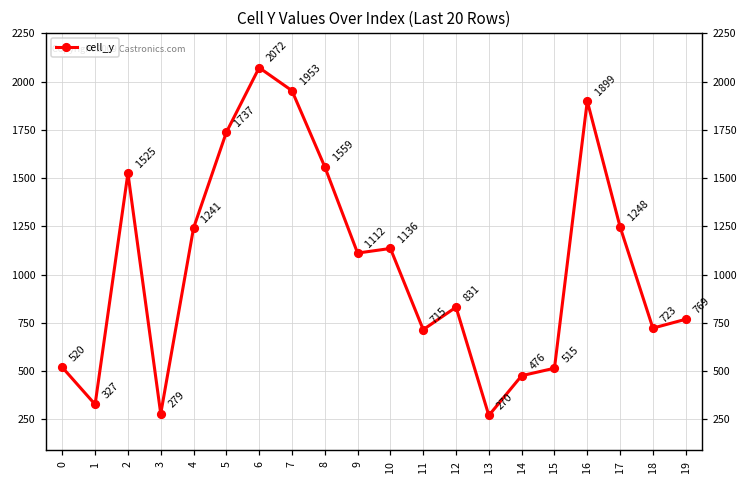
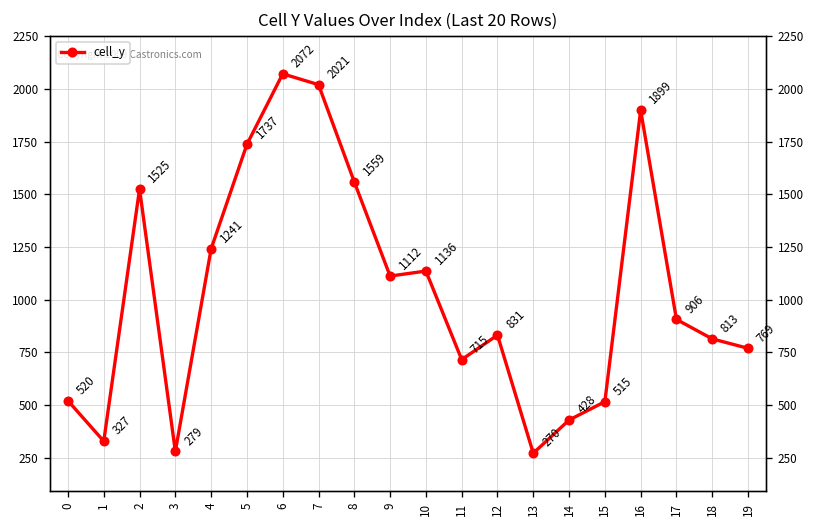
7: 1953 -> 2021
14: 476 -> 428
17: 1248 -> 906
18: 723 -> 813
